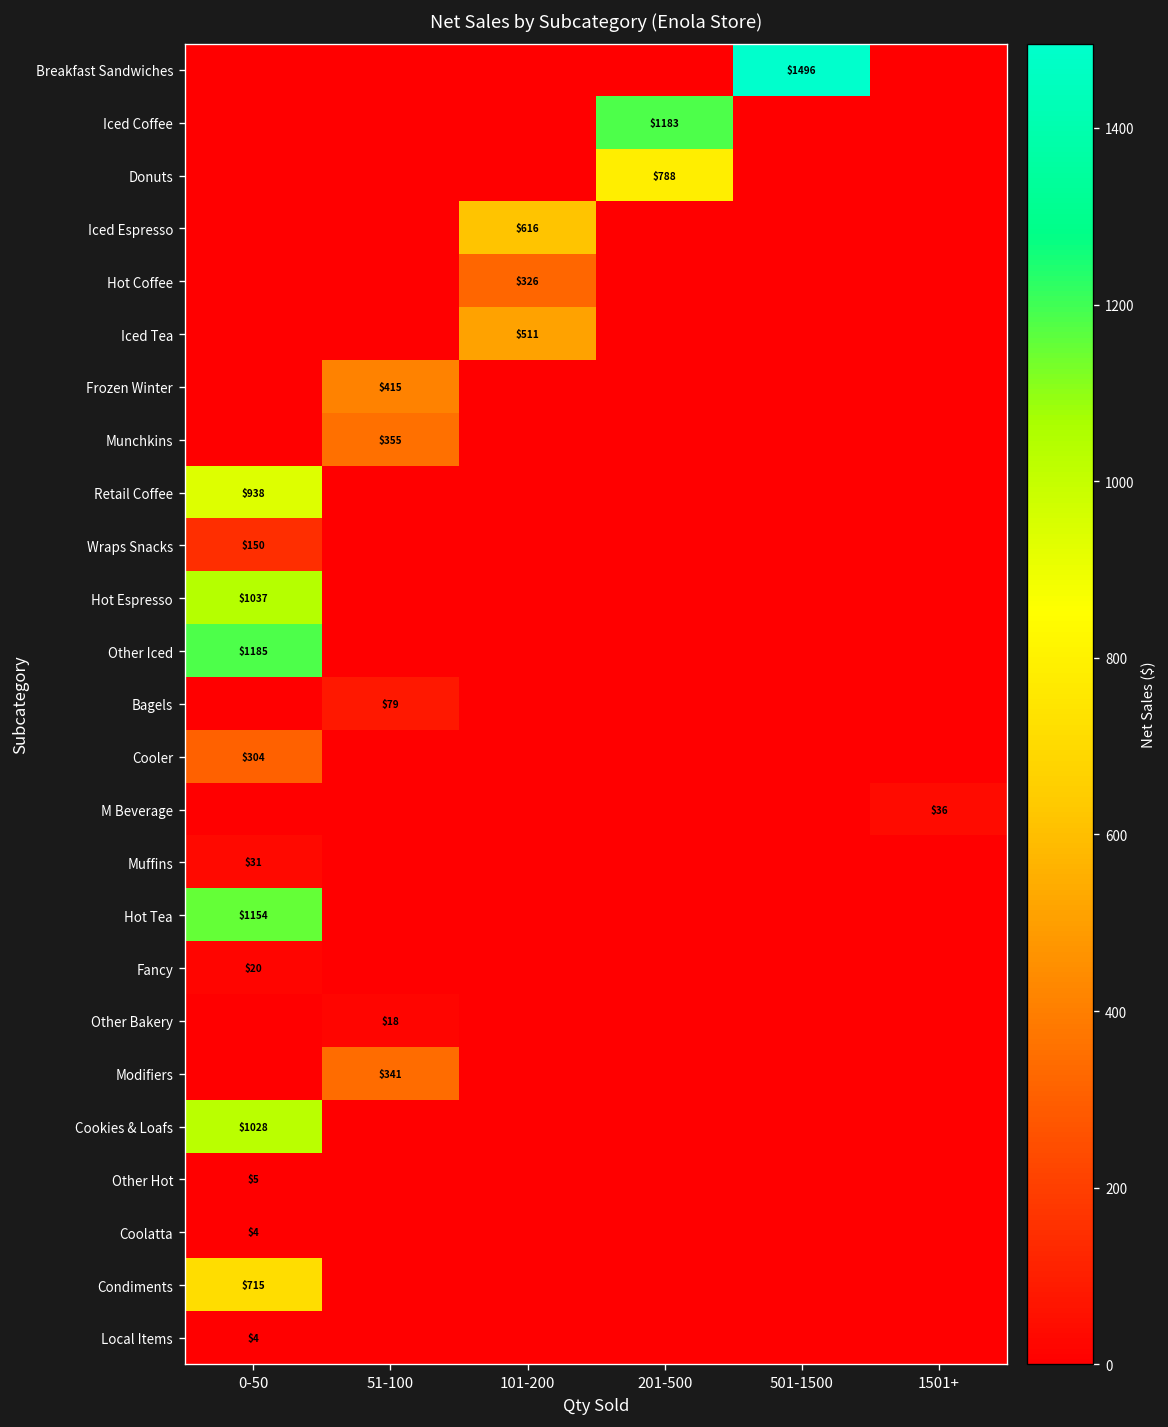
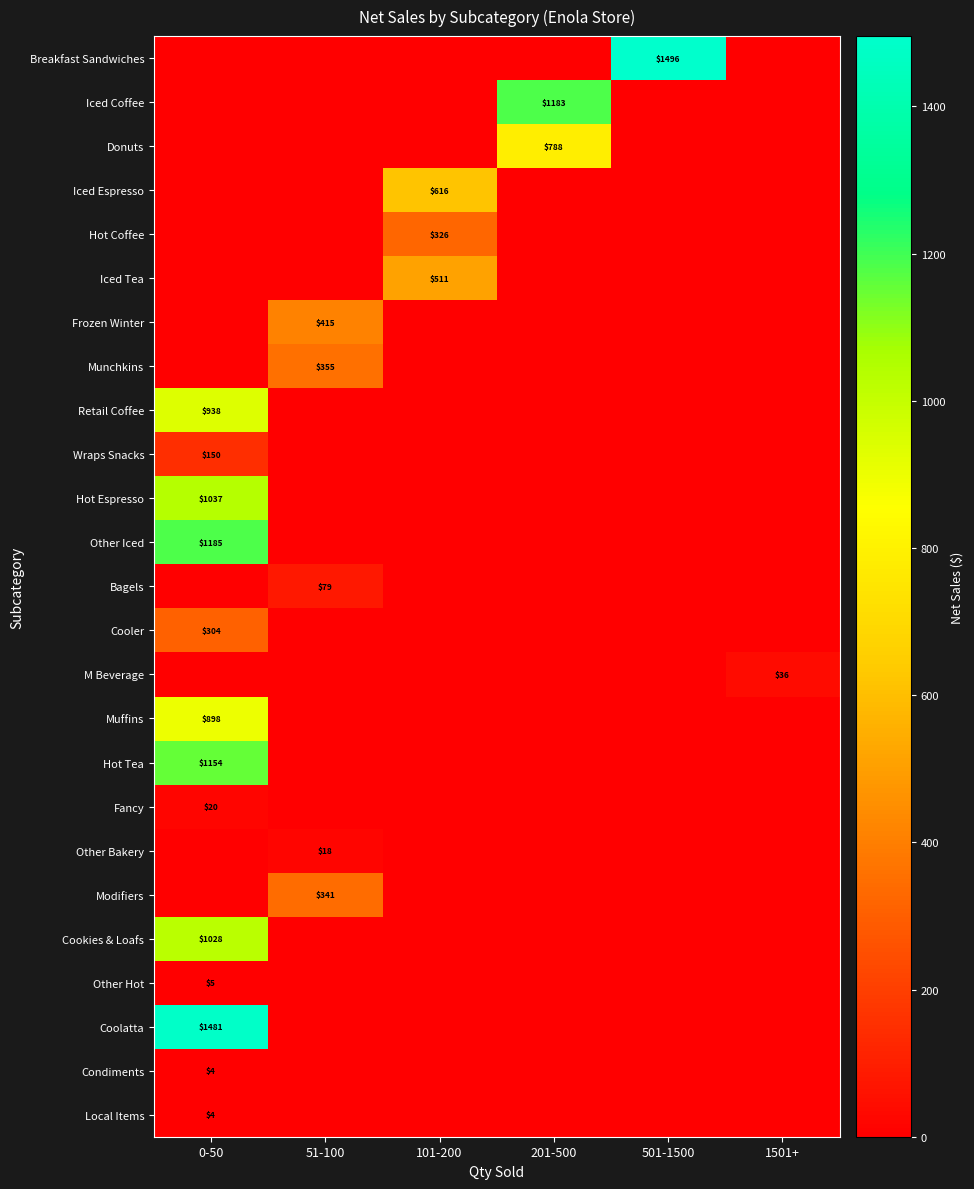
Muffins, 0-50: $31 -> $898
Coolatta, 0-50: $4 -> $1481
Condiments, 0-50: $715 -> $4
